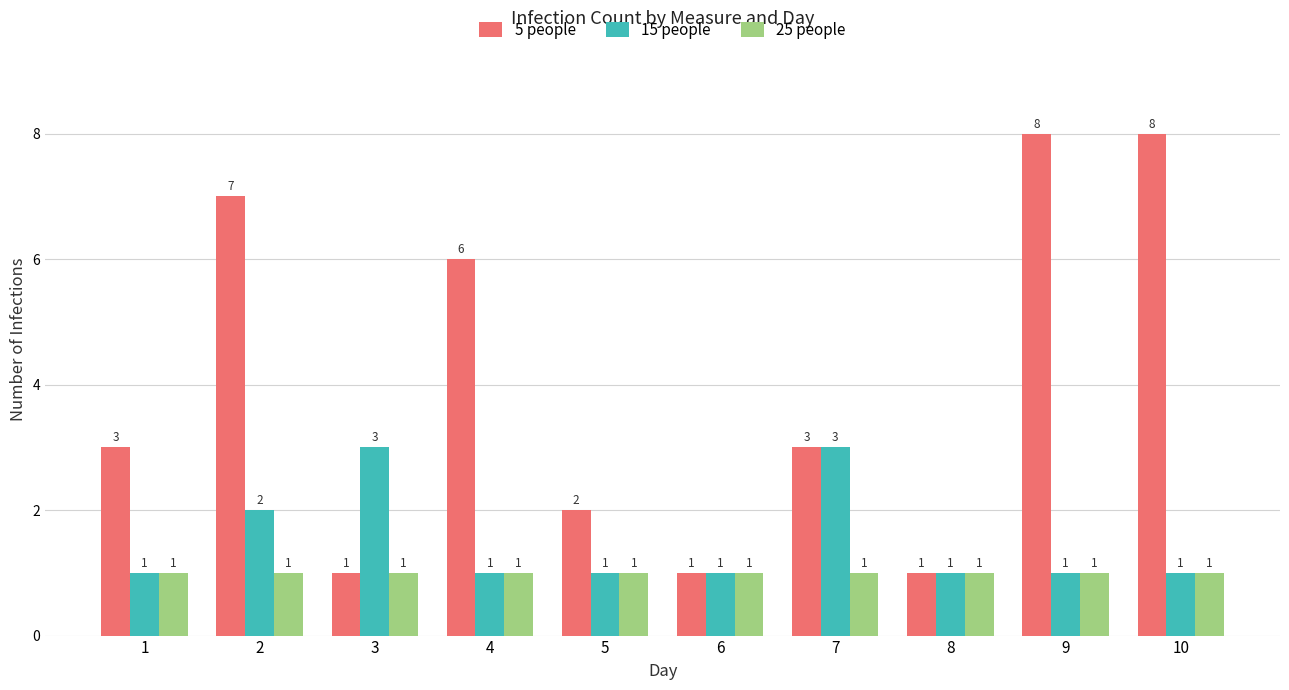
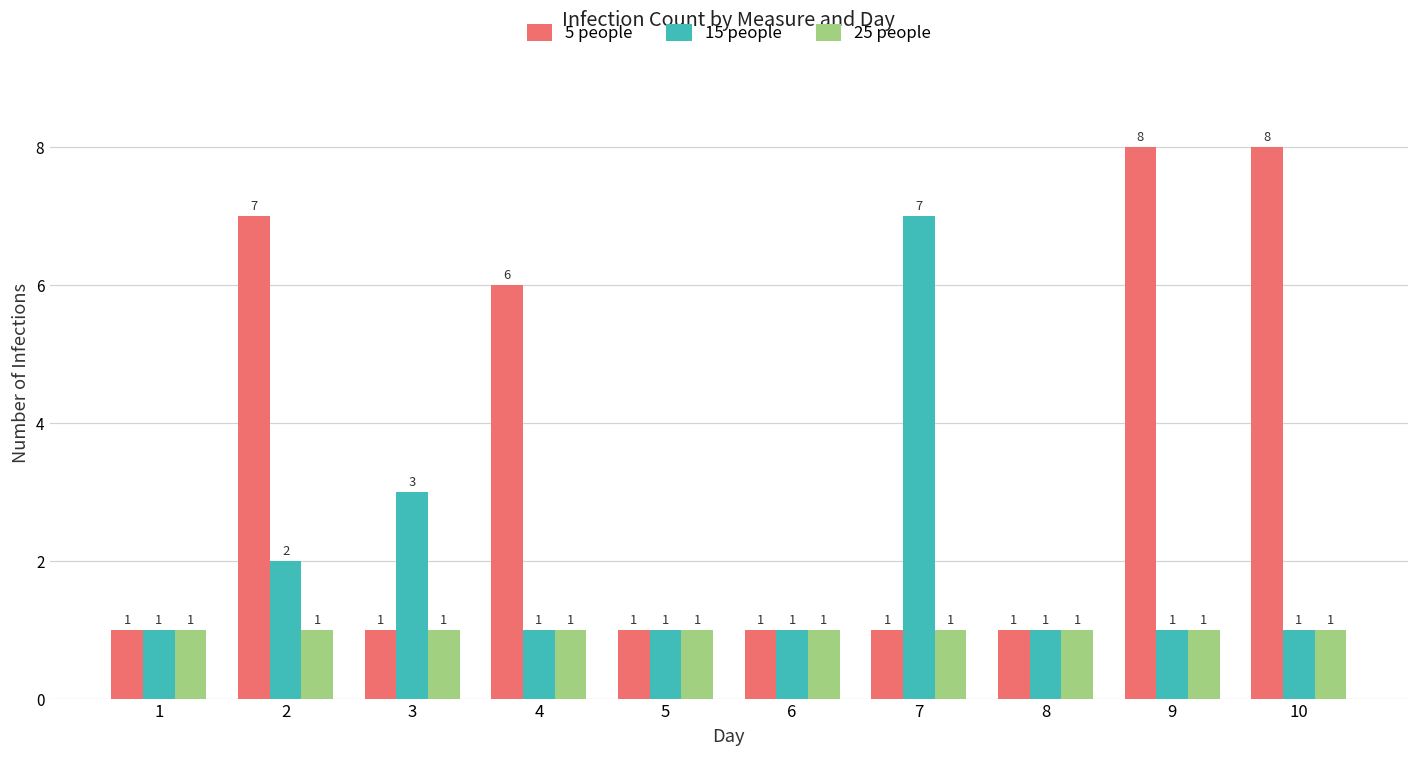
5 people, 1: 3 -> 1
5 people, 5: 2 -> 1
5 people, 7: 3 -> 1
15 people, 7: 3 -> 7
